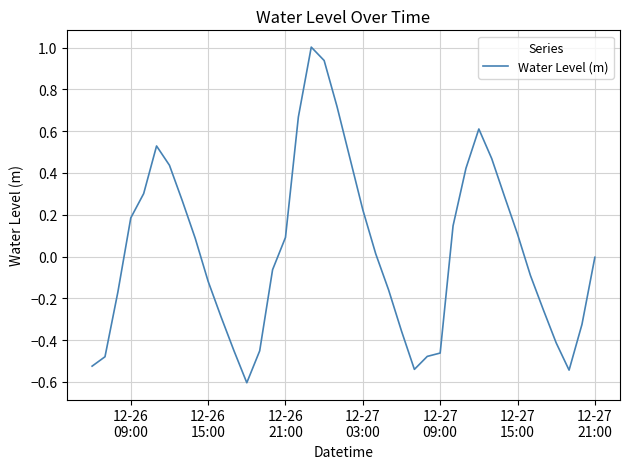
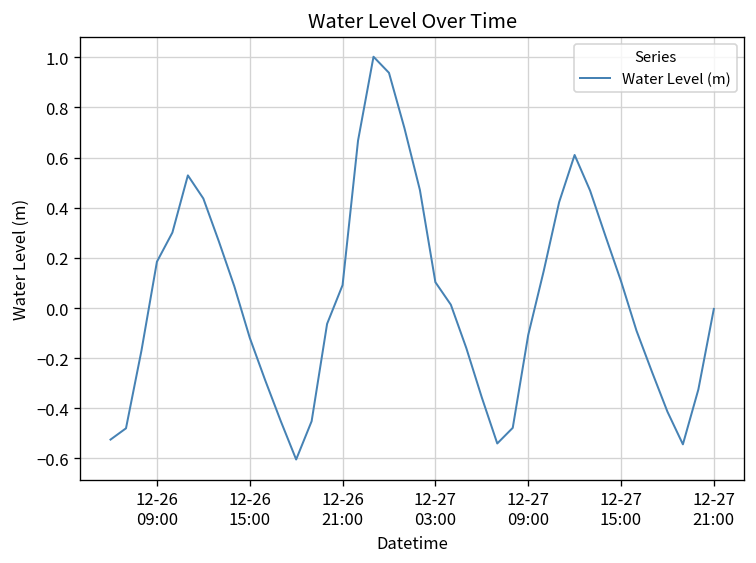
12-27 03:00: 0.22 -> 0.10
12-27 09:00: -0.46 -> -0.11
